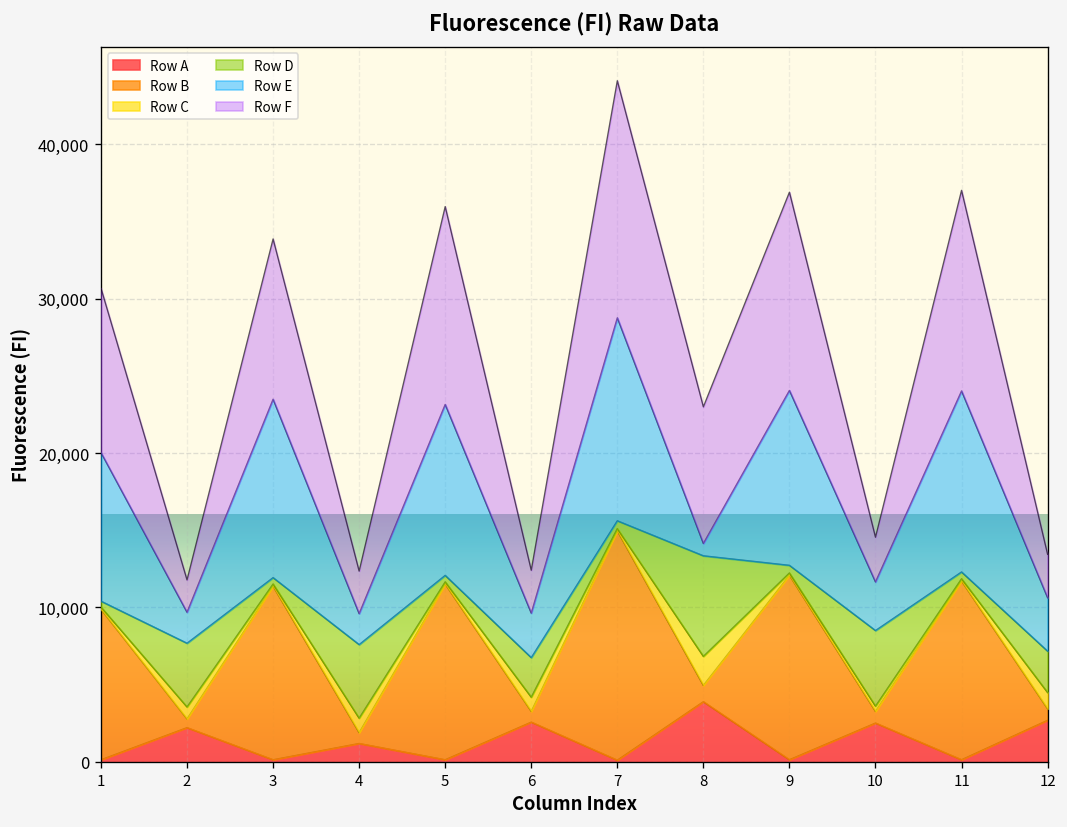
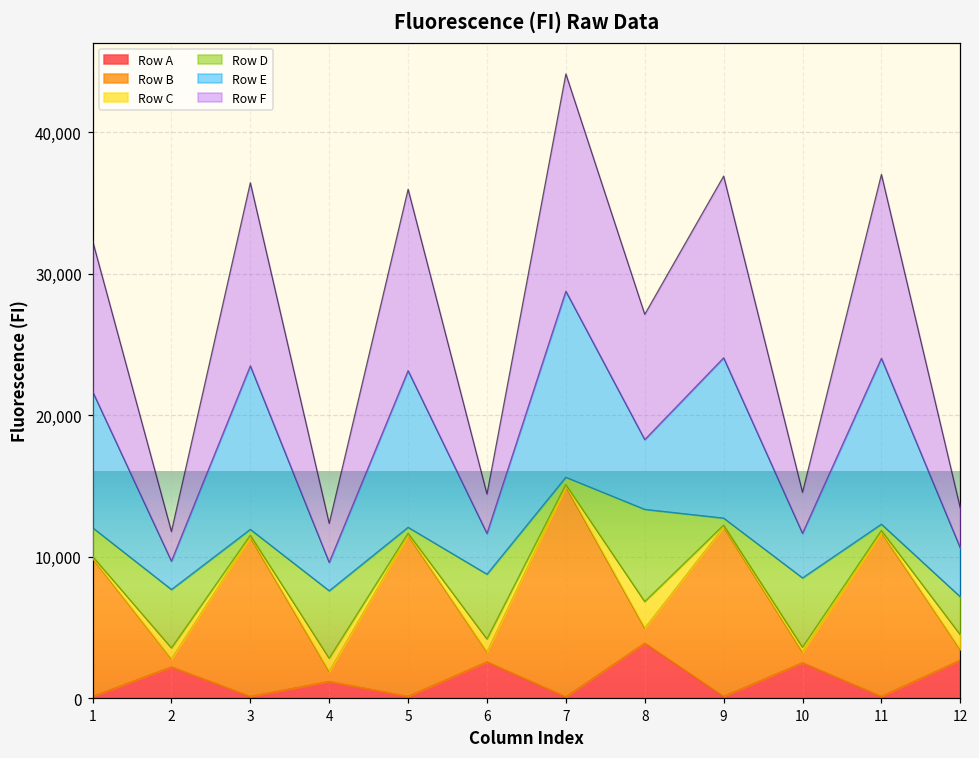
Row D, 1: 400 -> 2,000
Row F, 3: 10,400 -> 12,900
Row D, 6: 2,600 -> 4,600
Row E, 8: 800 -> 4,900
